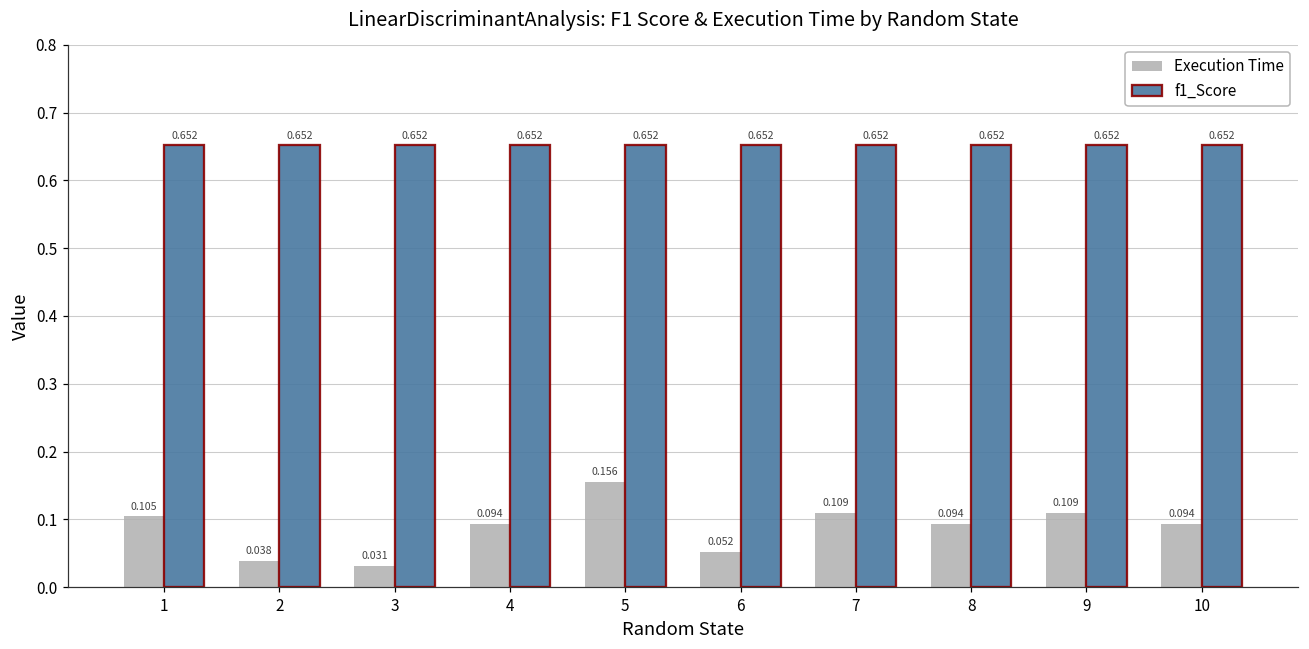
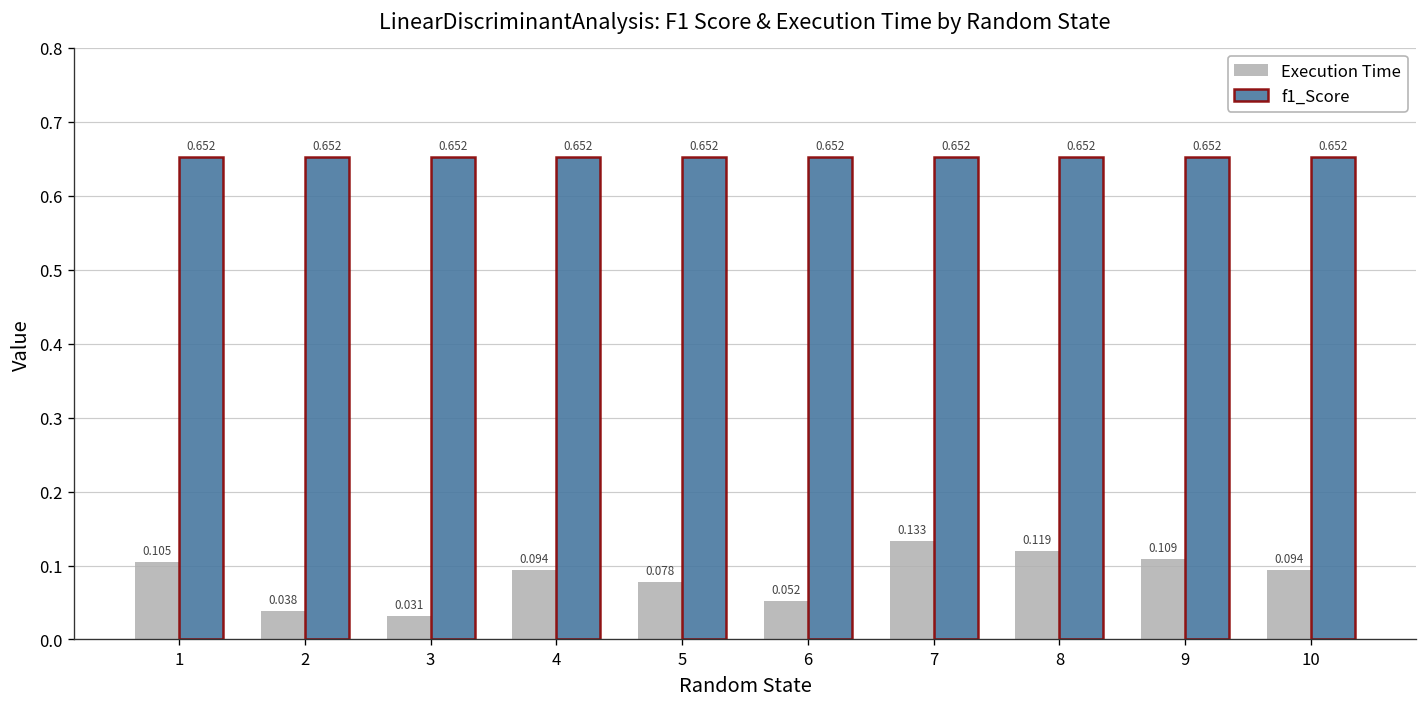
Execution Time, 5: 0.156 -> 0.078
Execution Time, 7: 0.109 -> 0.133
Execution Time, 8: 0.094 -> 0.119
